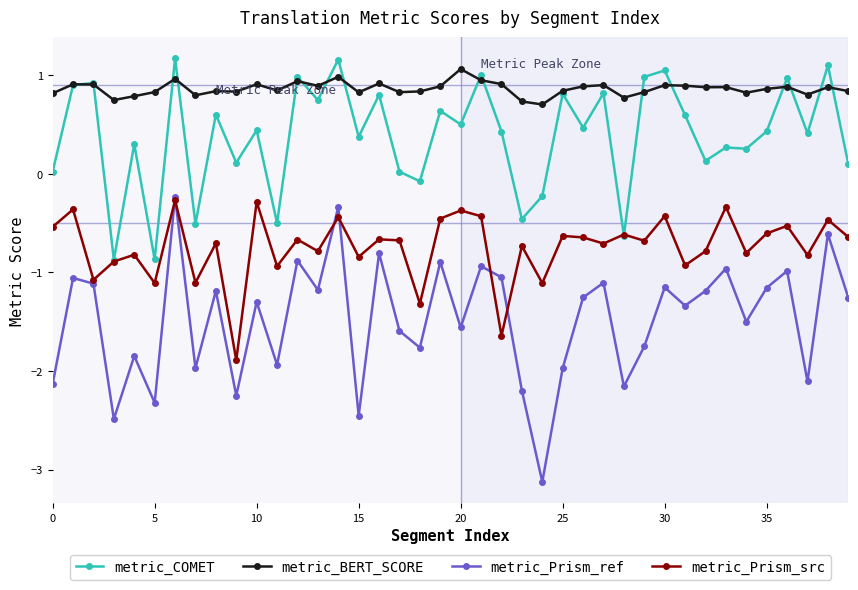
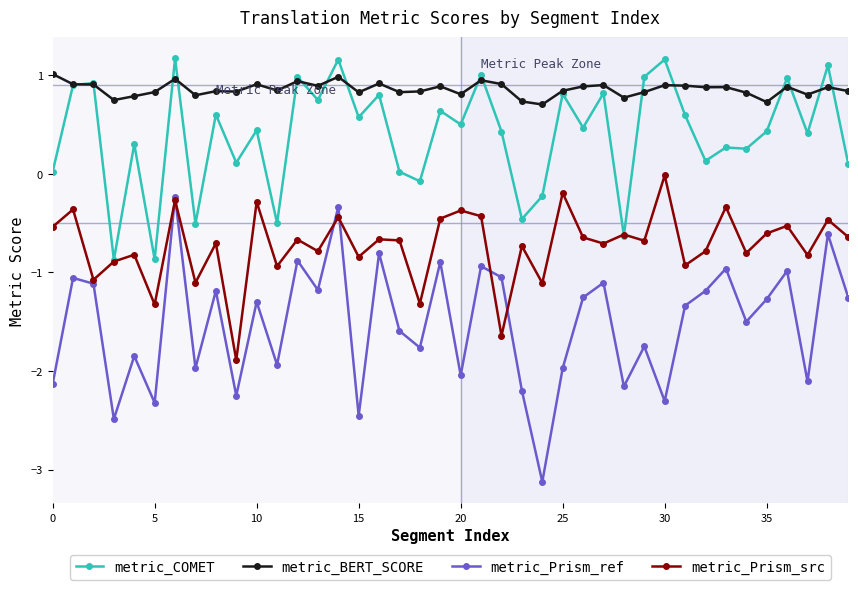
metric_BERT_SCORE, 0: 0.8 -> 1.0
metric_Prism_src, 5: -1.1 -> -1.3
metric_COMET, 15: 0.4 -> 0.6
metric_BERT_SCORE, 20: 1.1 -> 0.8
metric_Prism_ref, 20: -1.6 -> -2.0
metric_Prism_src, 25: -0.6 -> -0.2
metric_COMET, 30: 1.0 -> 1.2
metric_Prism_ref, 30: -1.2 -> -2.3
metric_Prism_src, 30: -0.4 -> 0.0
metric_BERT_SCORE, 35: 0.9 -> 0.7
metric_Prism_ref, 35: -1.2 -> -1.3
